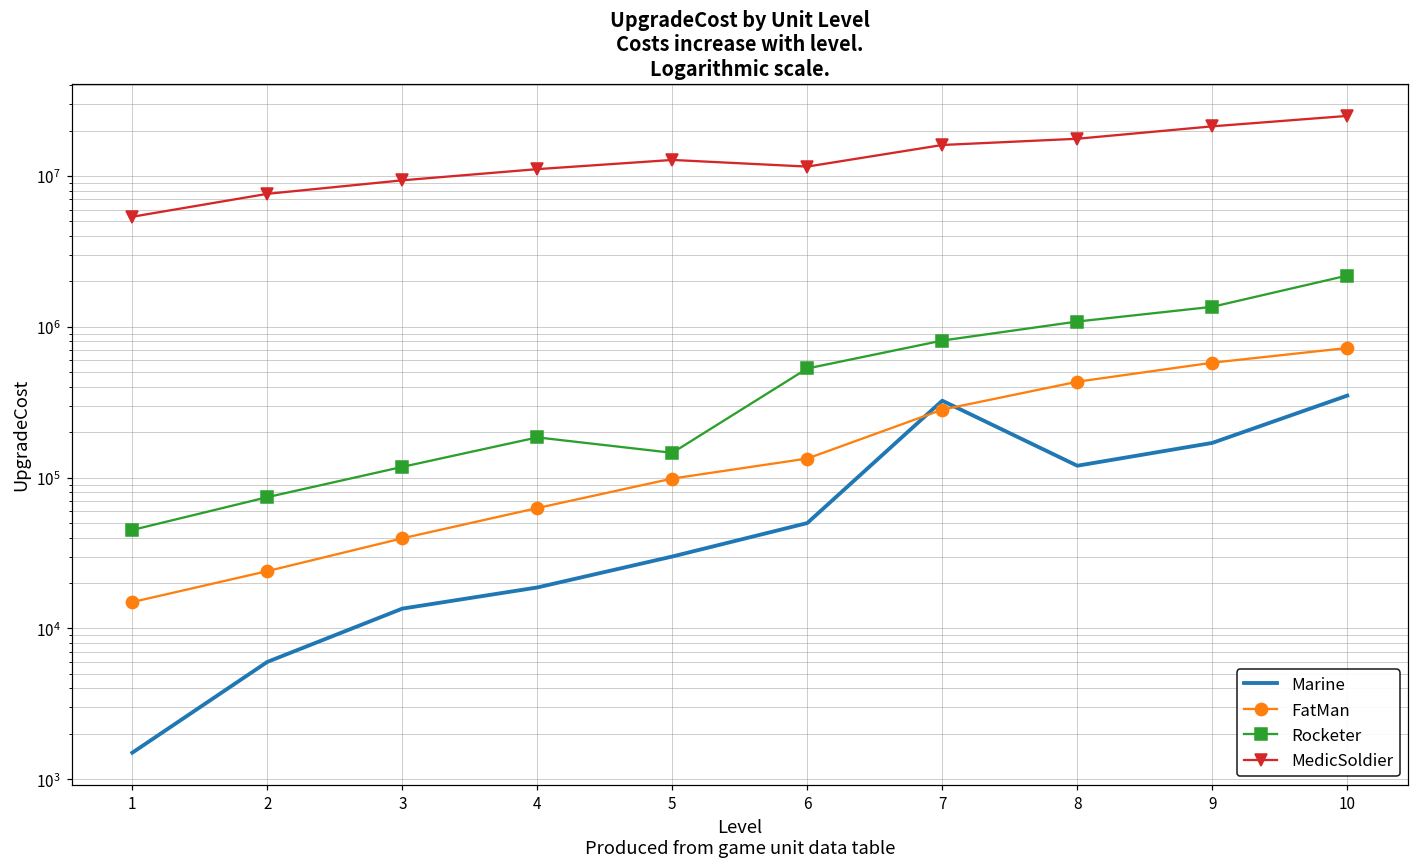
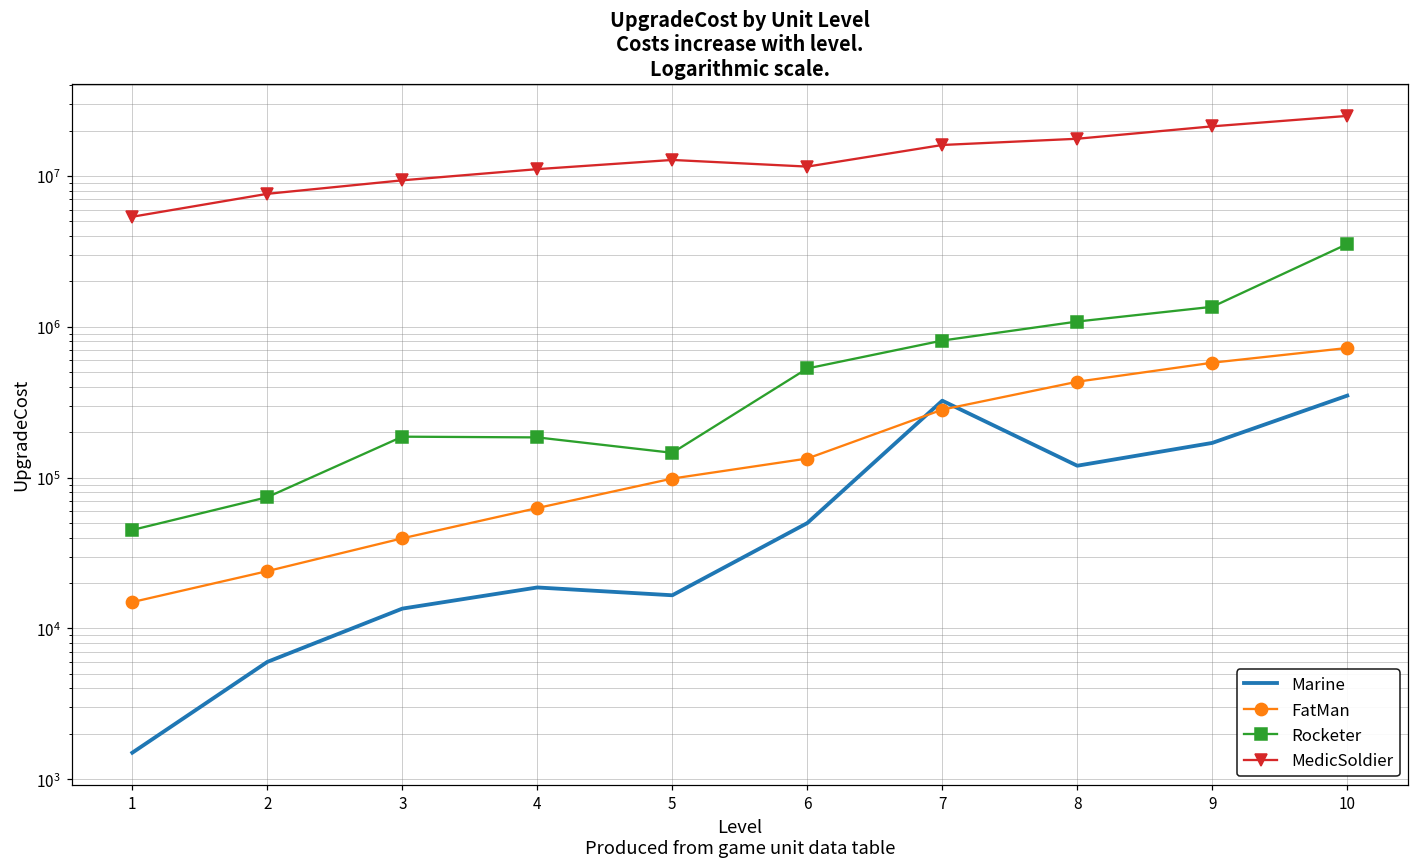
Rocketer, 3: 120000 -> 190000
Marine, 5: 30000 -> 17000
Rocketer, 10: 2200000 -> 3500000
